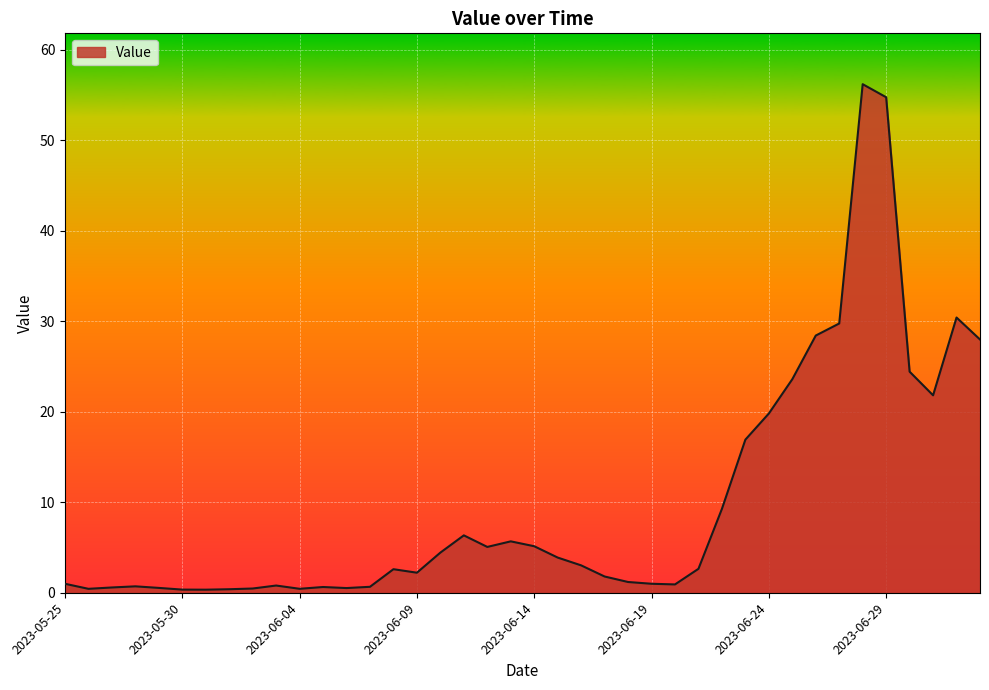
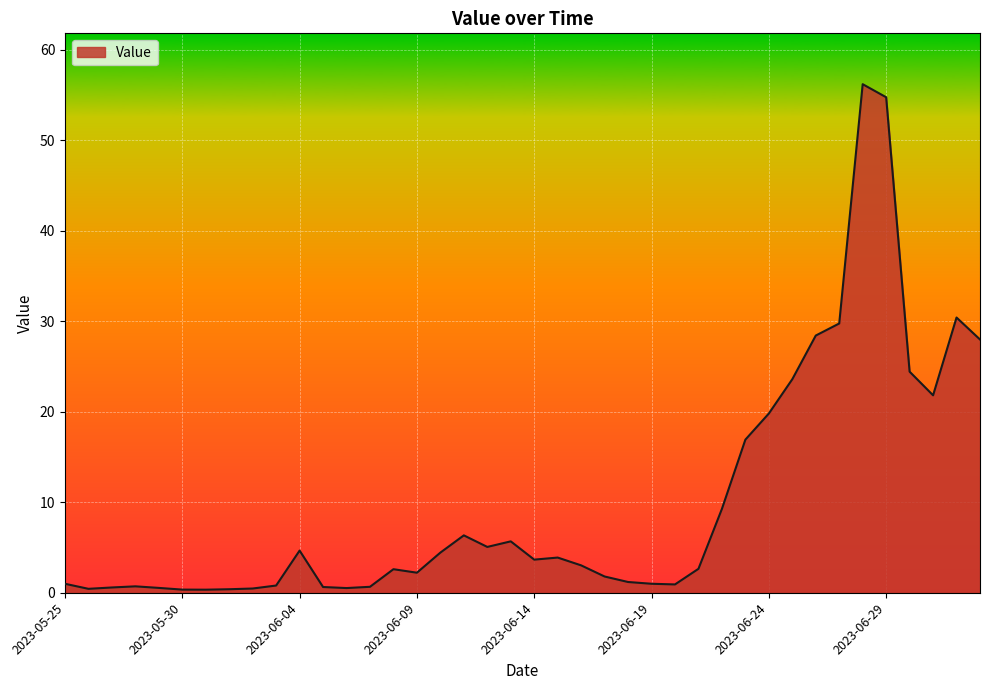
2023-06-04: 0 -> 5
2023-06-14: 5 -> 4
